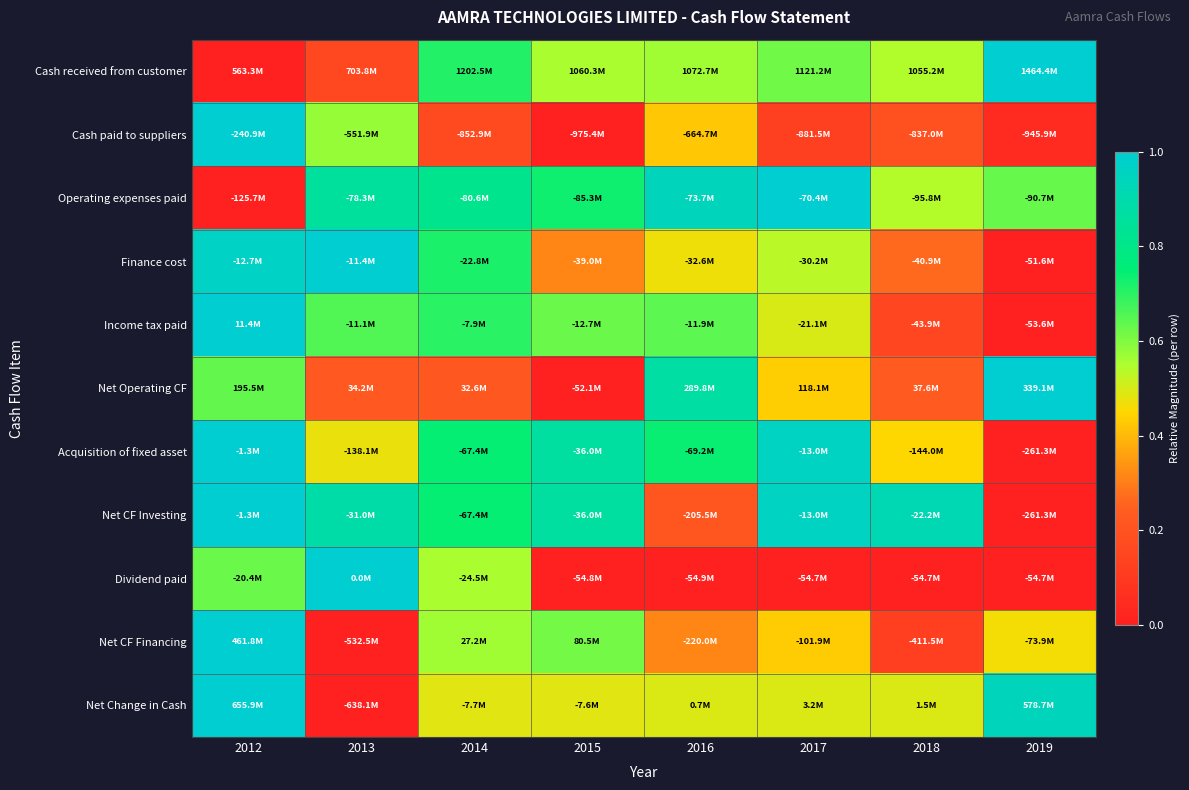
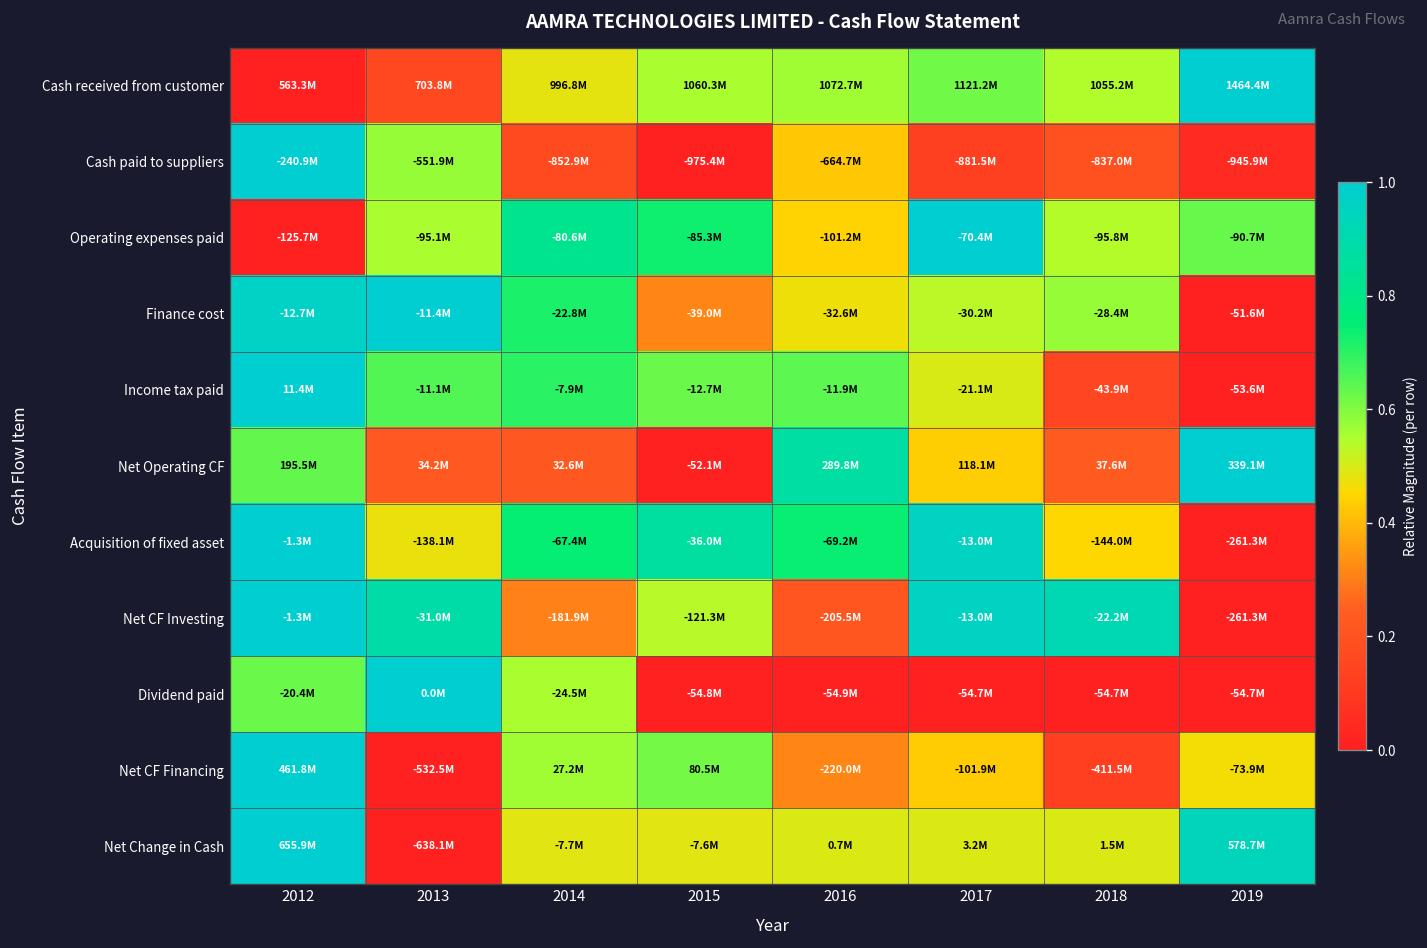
Cash received from customer, 2014: 1202.5M -> 996.8M
Operating expenses paid, 2013: -78.3M -> -95.1M
Operating expenses paid, 2016: -73.7M -> -101.2M
Finance cost, 2018: -40.9M -> -28.4M
Net CF Investing, 2014: -67.4M -> -181.9M
Net CF Investing, 2015: -36.0M -> -121.3M
